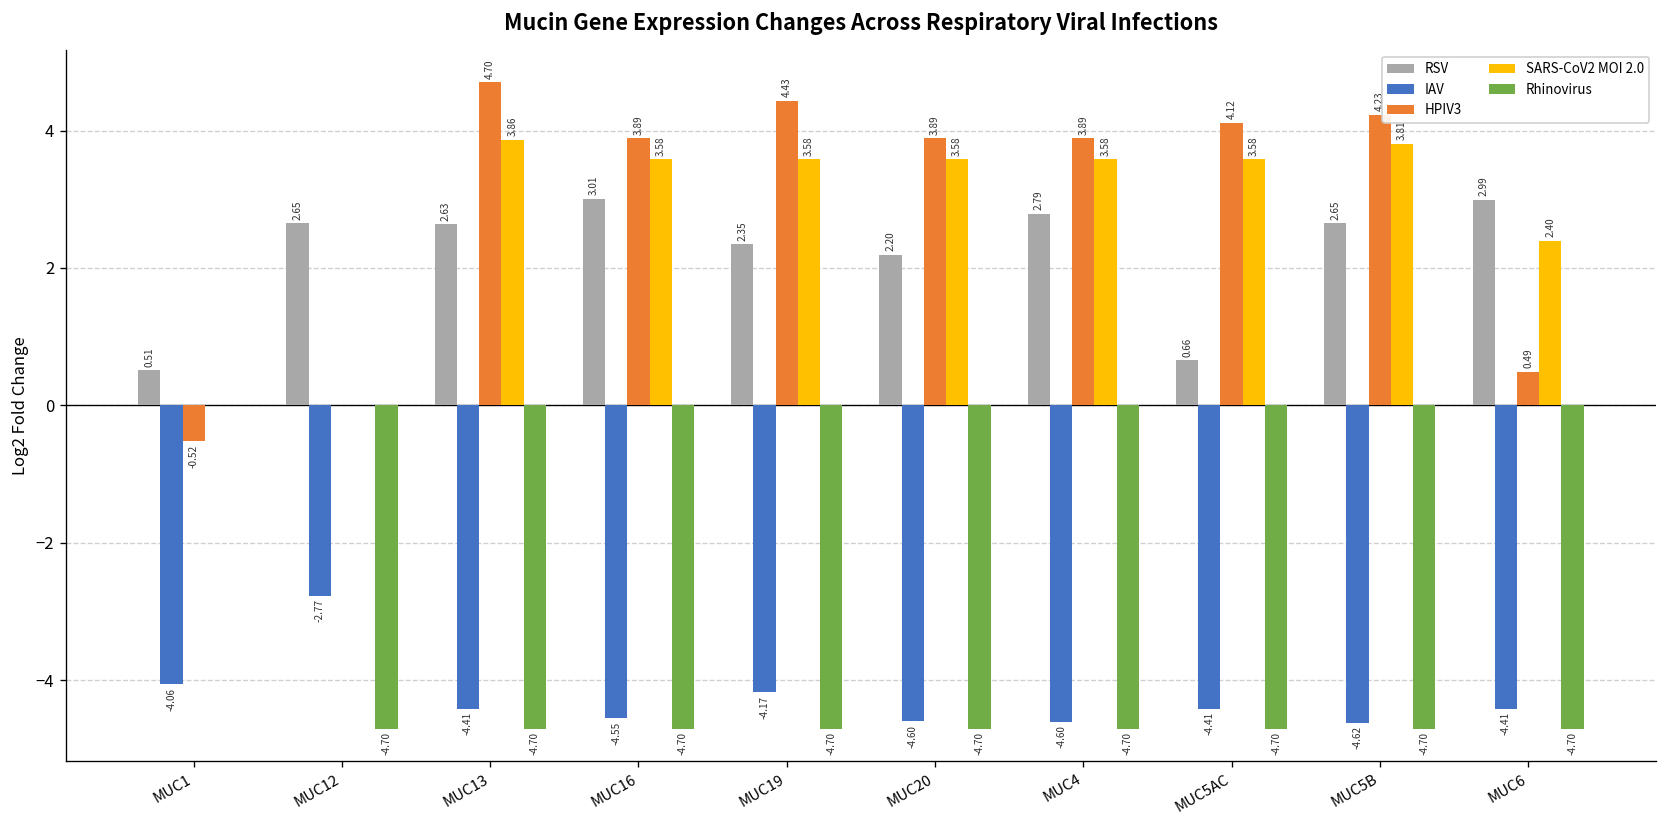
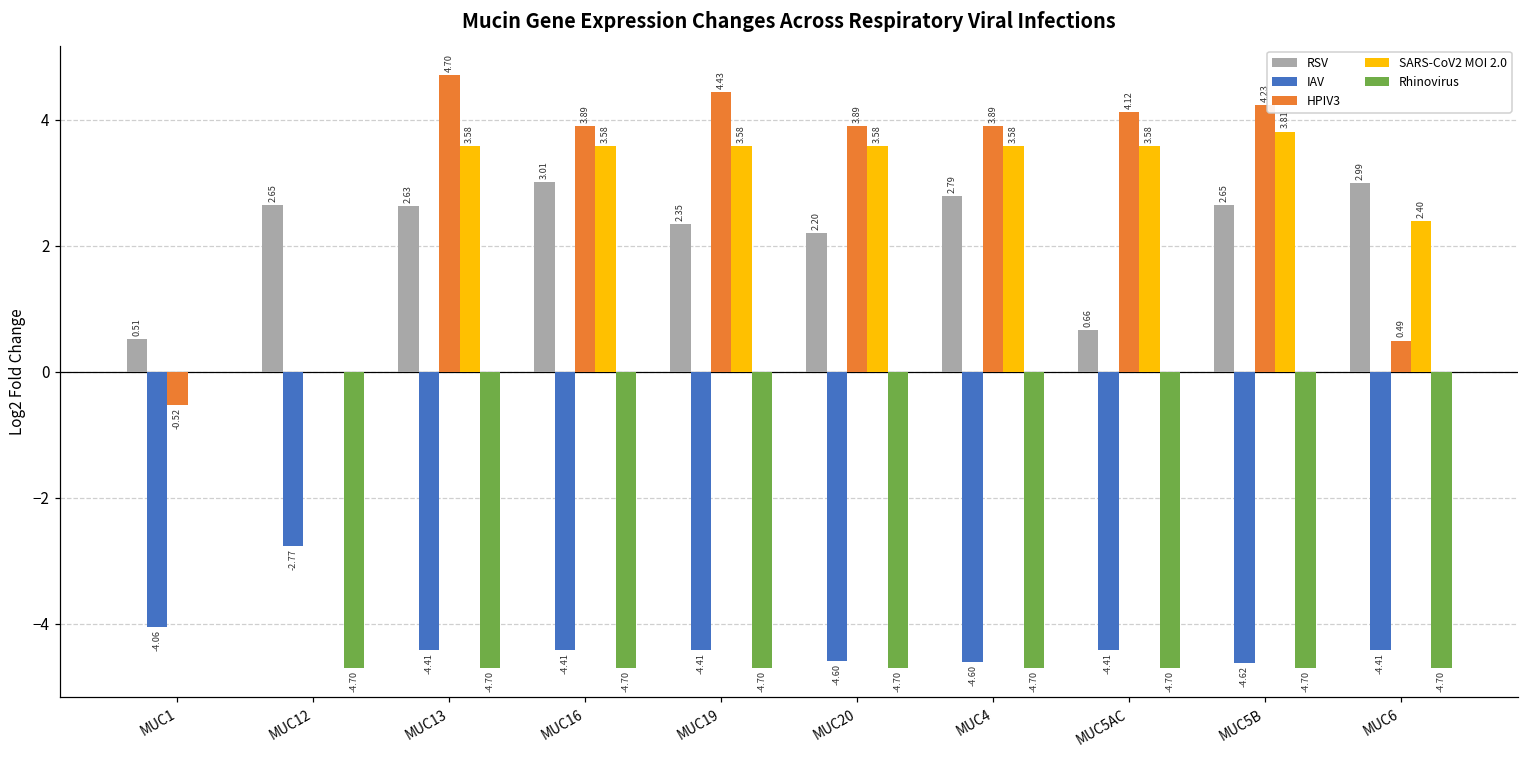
SARS-CoV2 MOI 2.0, MUC13: 3.86 -> 3.58
IAV, MUC16: -4.55 -> -4.41
IAV, MUC19: -4.17 -> -4.41
